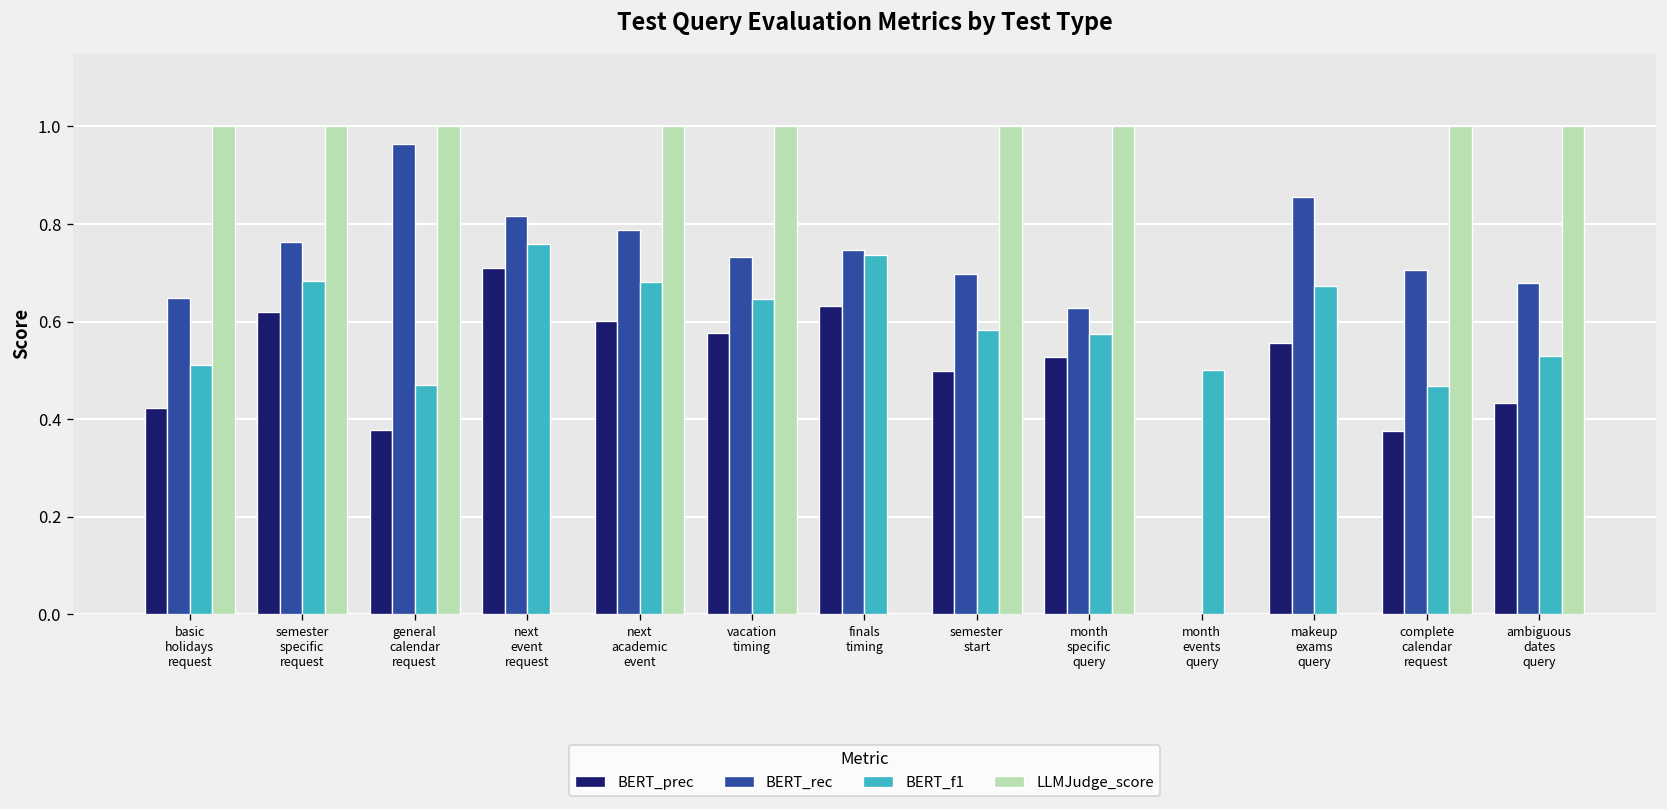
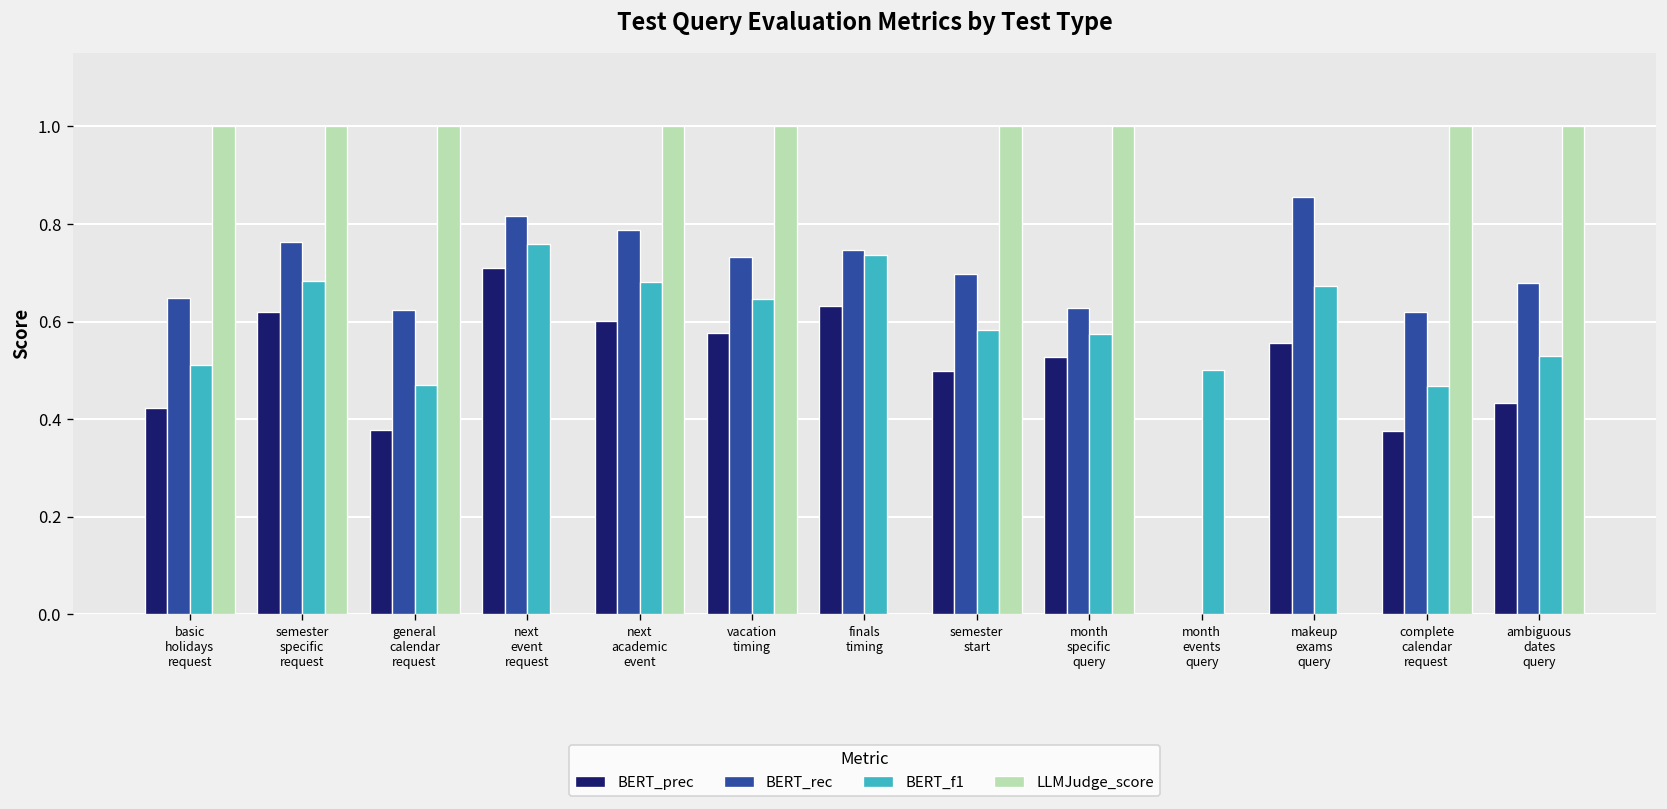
BERT_rec, general calendar request: 0.96 -> 0.62
BERT_rec, complete calendar request: 0.71 -> 0.62
